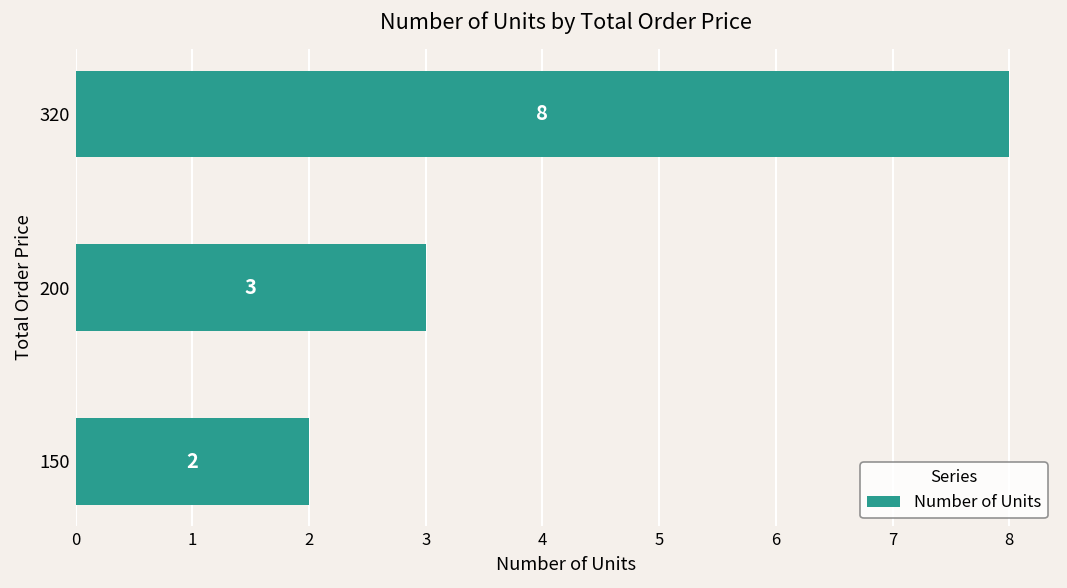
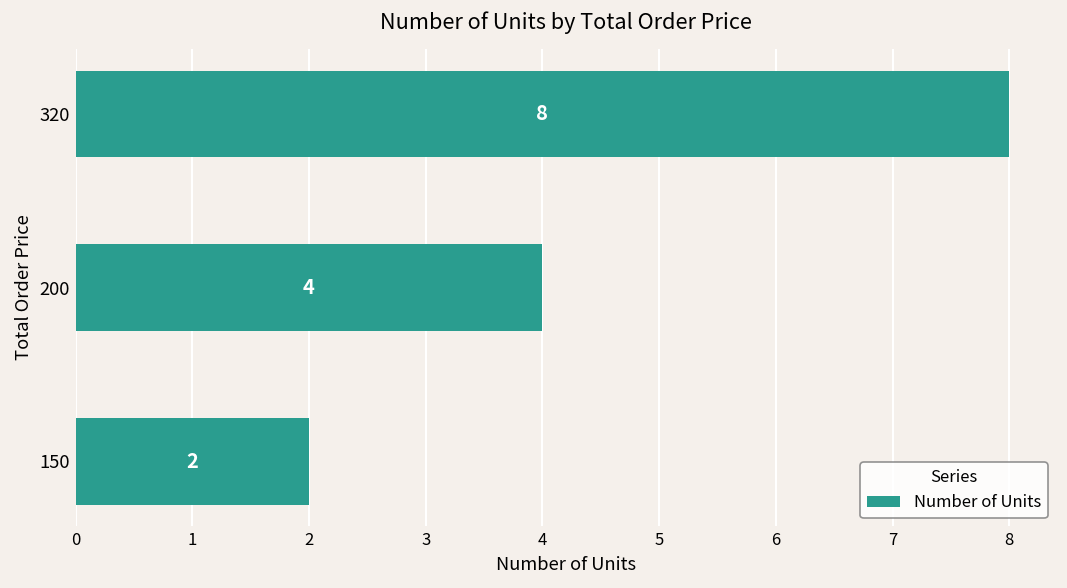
200: 3 -> 4
